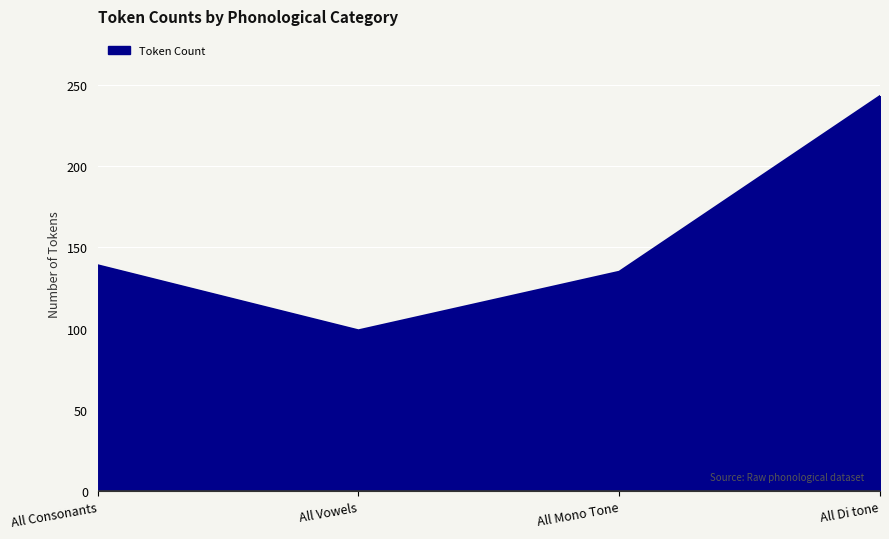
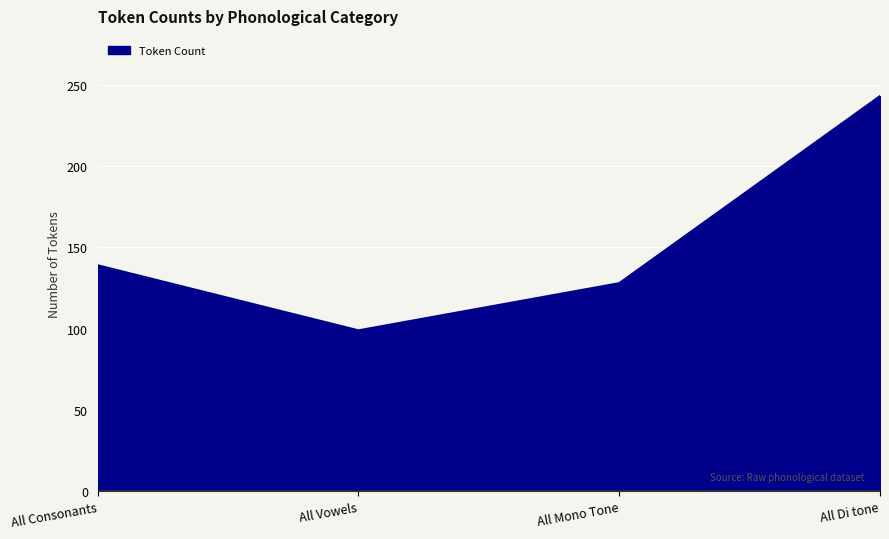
All Mono Tone: 135 -> 128
